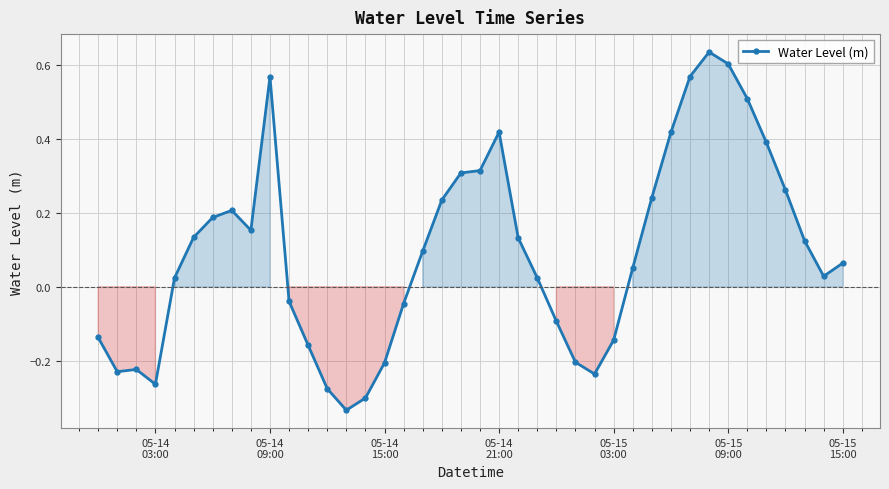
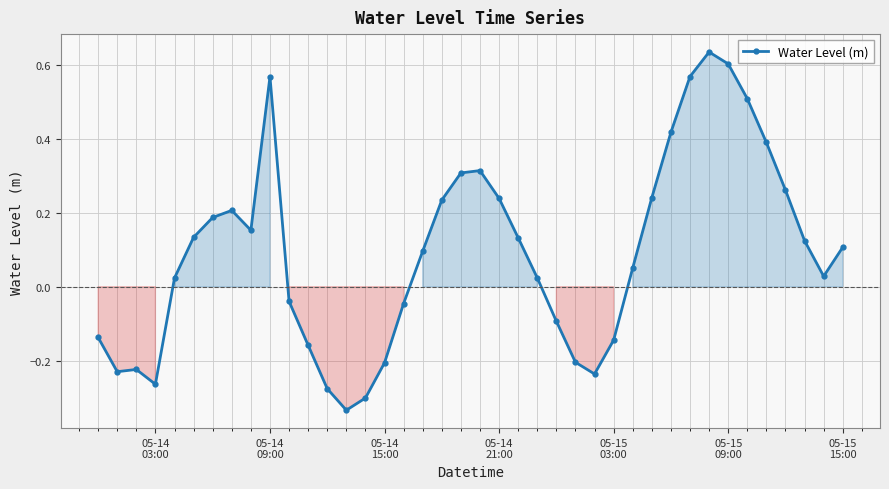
05-14 21:00: 0.42 -> 0.24
05-15 15:00: 0.06 -> 0.11
